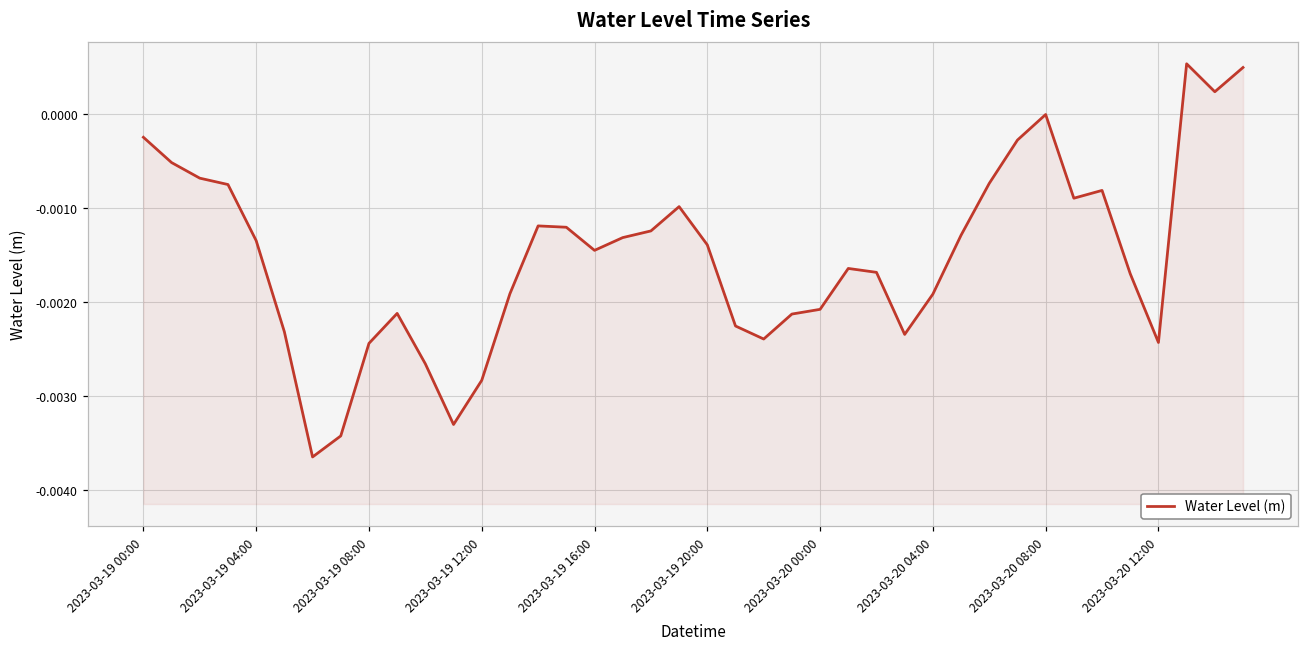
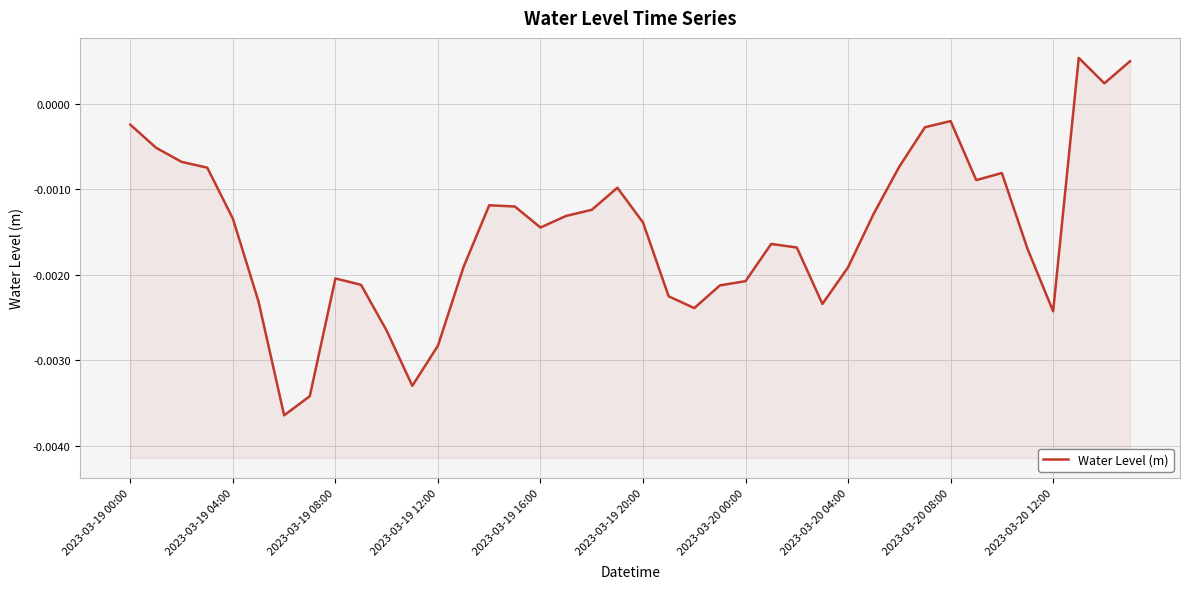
2023-03-19 08:00: -0.0024 -> -0.0020
2023-03-20 08:00: 0.0000 -> -0.0002
